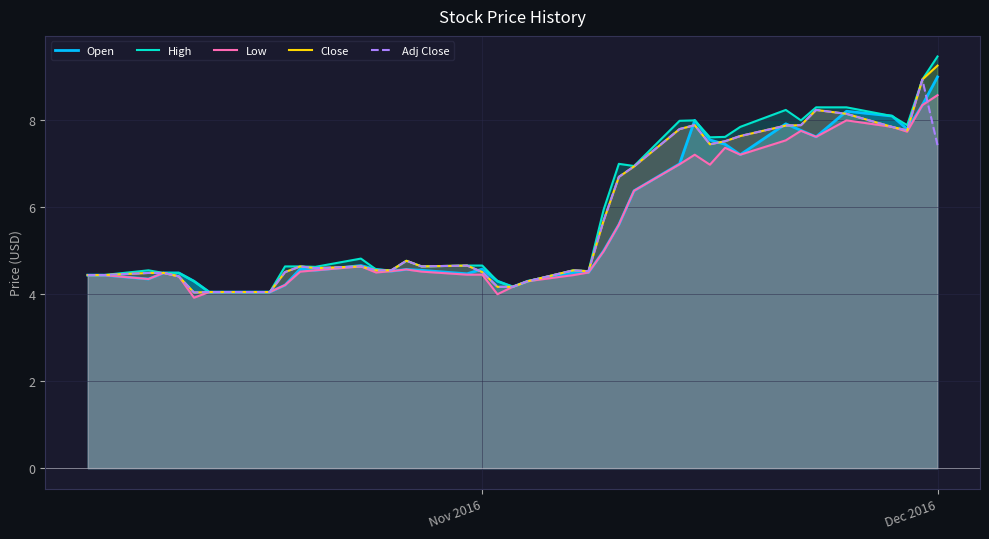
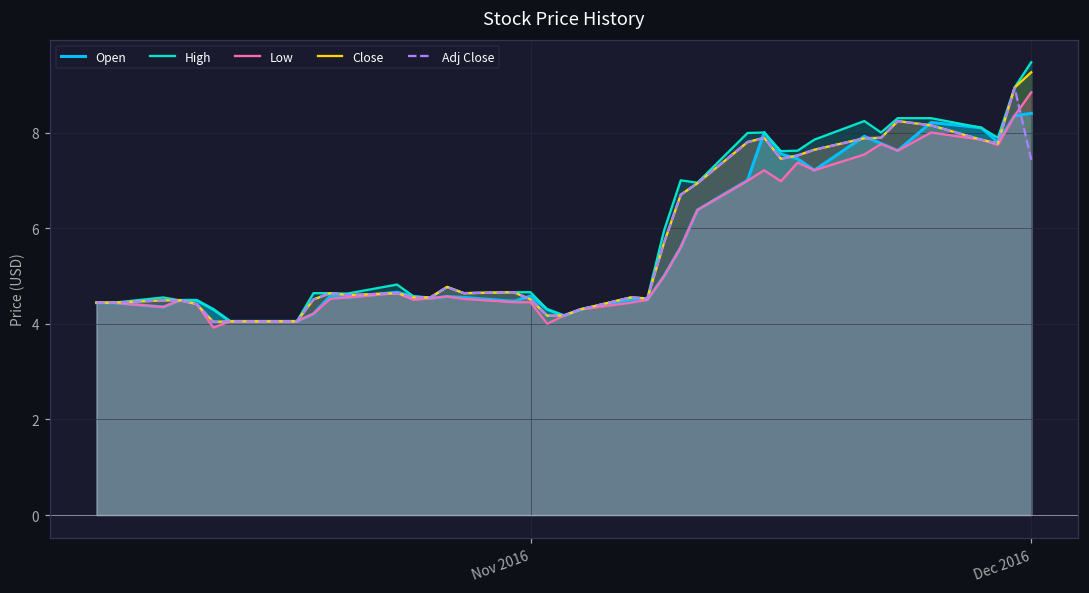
Open, Dec 2016: 9.0 -> 8.4
Low, Dec 2016: 8.6 -> 8.8
